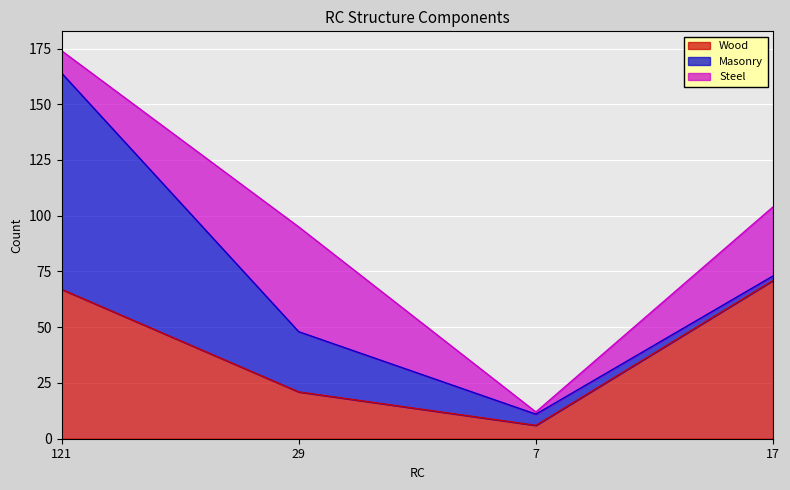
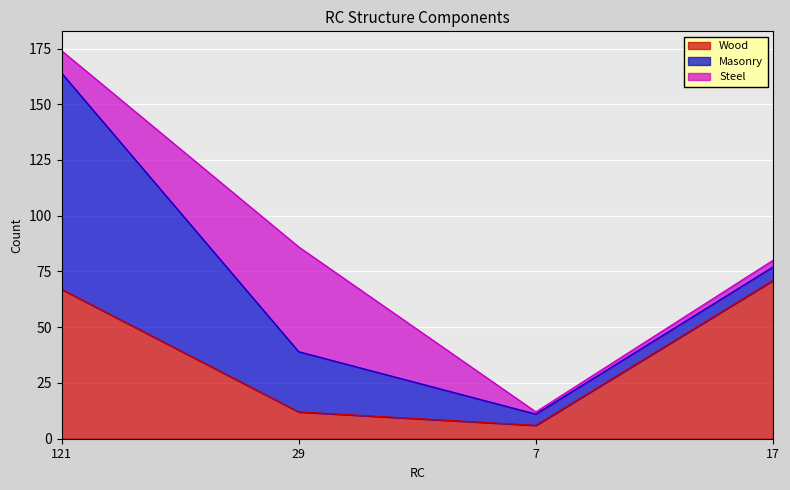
Wood, 29: 21 -> 12
Masonry, 17: 2 -> 6
Steel, 17: 31 -> 3
